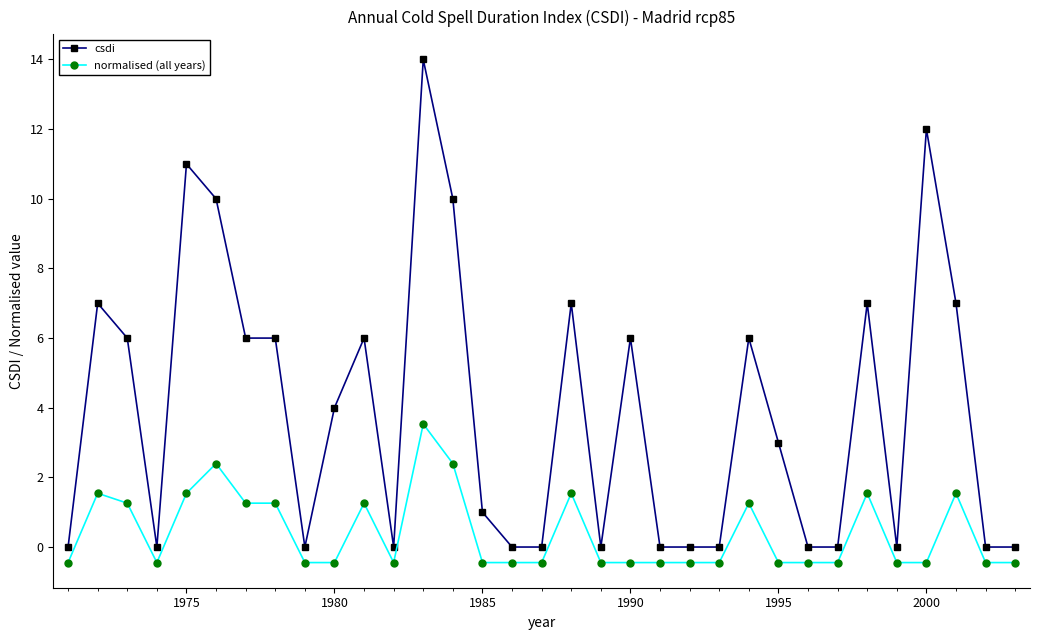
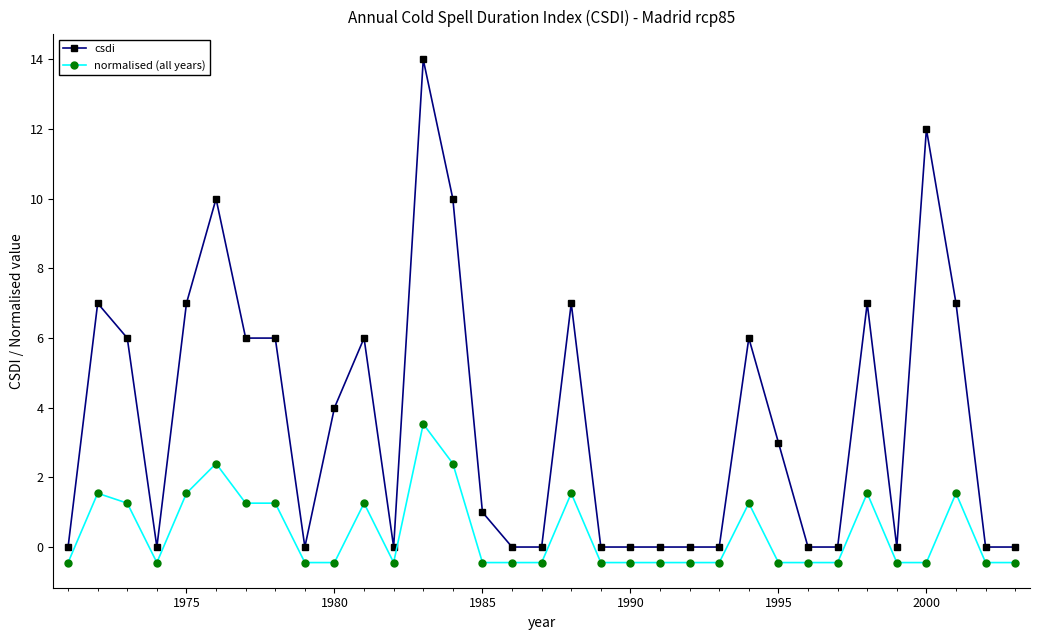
csdi, 1975: 11 -> 7
csdi, 1990: 6 -> 0
